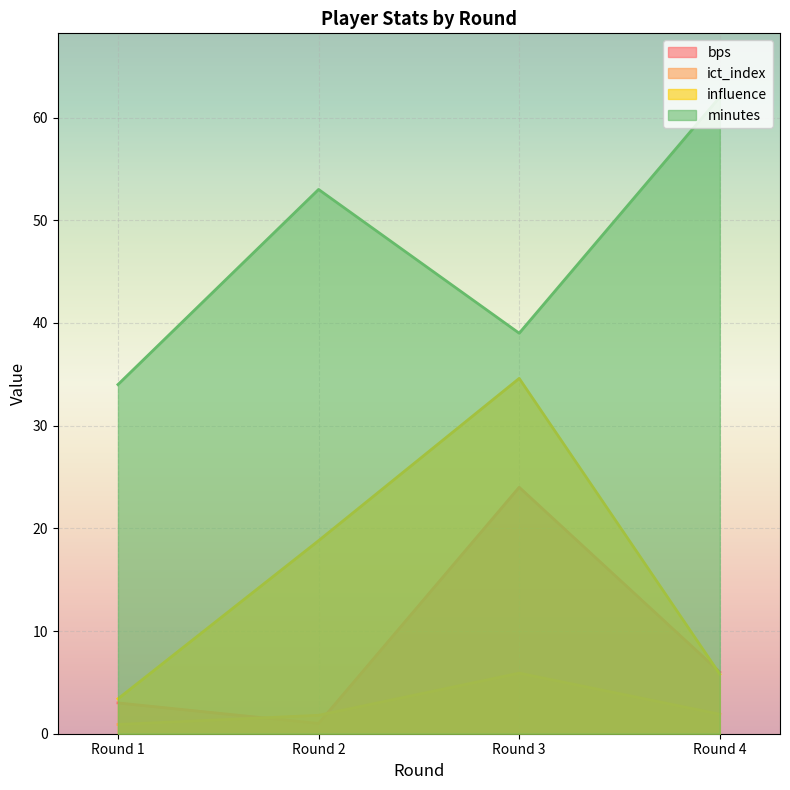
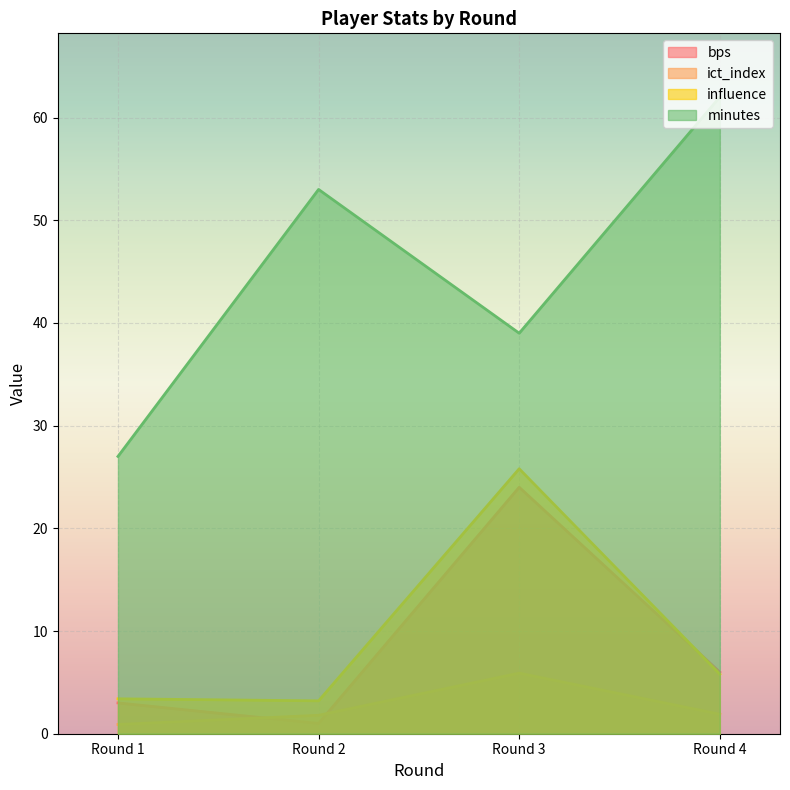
minutes, Round 1: 34 -> 27
influence, Round 2: 18.8 -> 3.2
influence, Round 3: 34.6 -> 25.8
